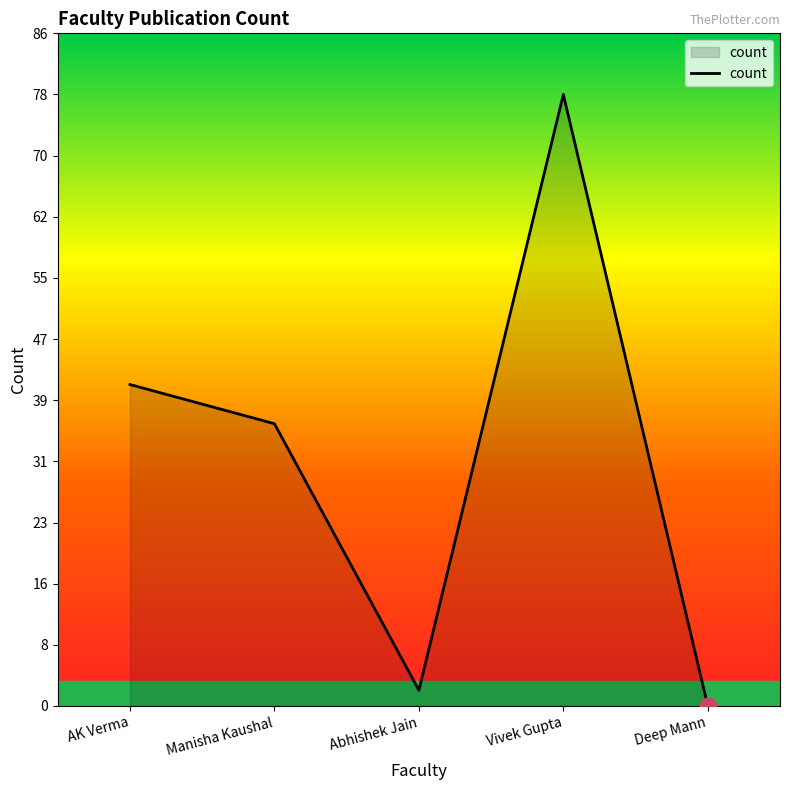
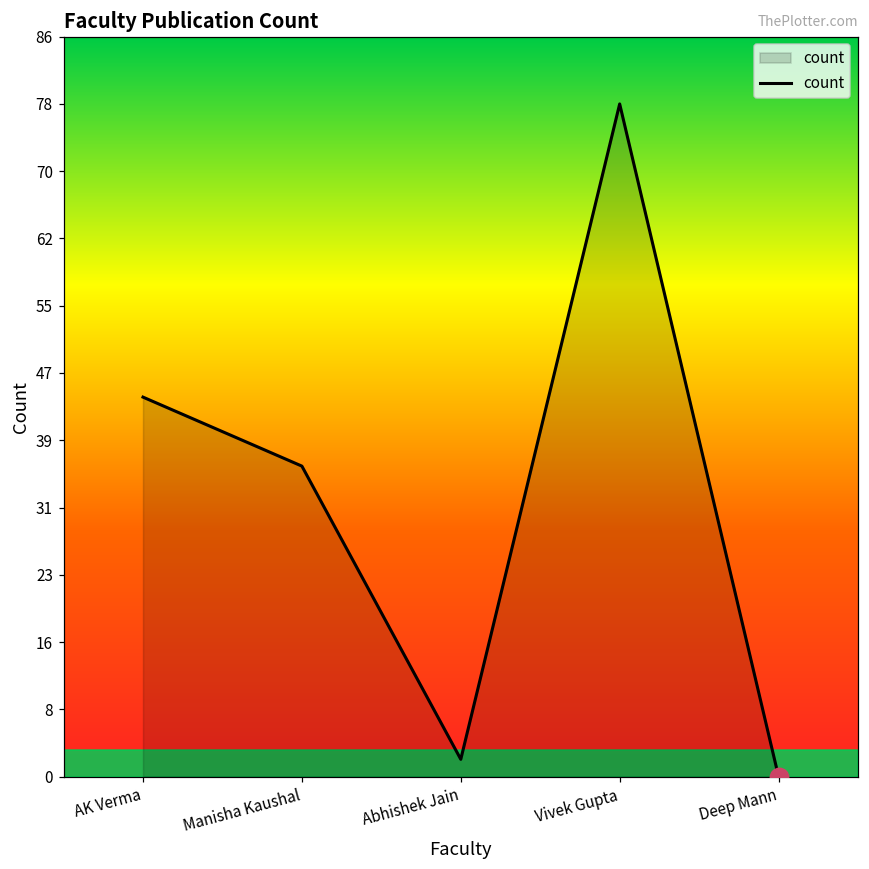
count, AK Verma: 41 -> 44
